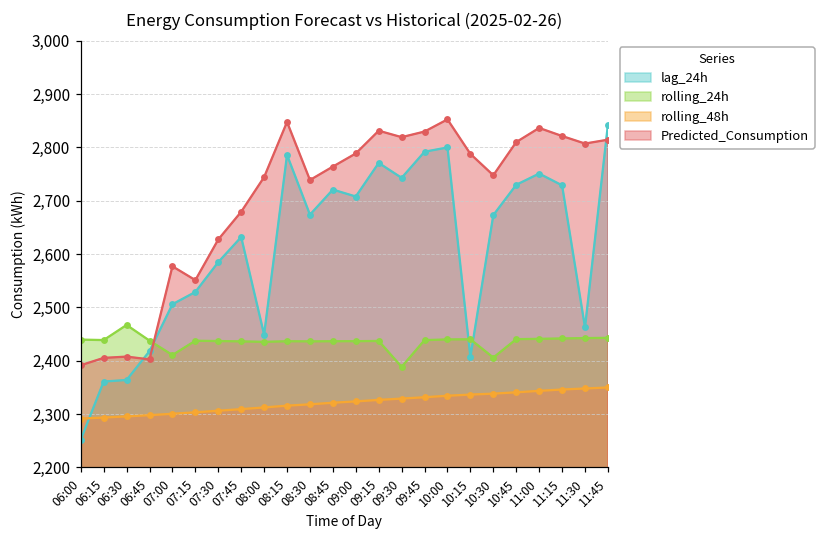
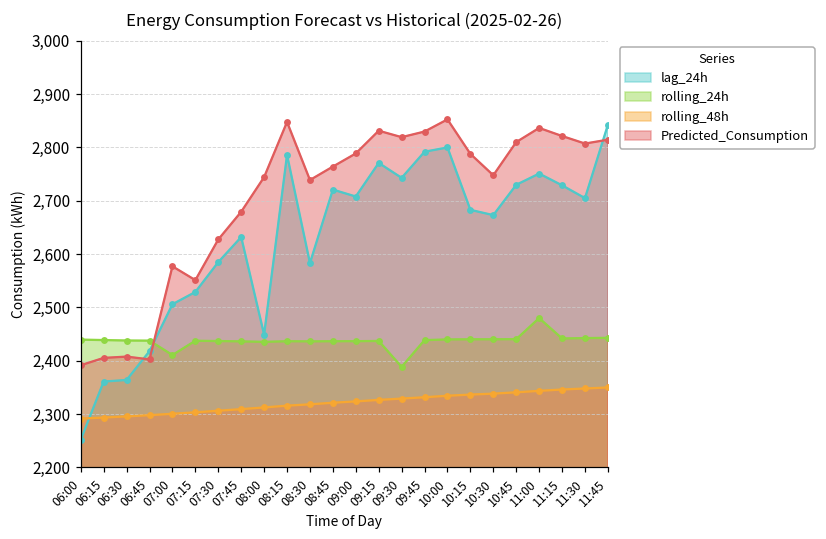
rolling_24h, 06:30: 2,470 -> 2,440
lag_24h, 08:30: 2,670 -> 2,580
lag_24h, 10:15: 2,410 -> 2,680
rolling_24h, 10:30: 2,410 -> 2,440
rolling_24h, 11:00: 2,440 -> 2,480
lag_24h, 11:30: 2,460 -> 2,710
